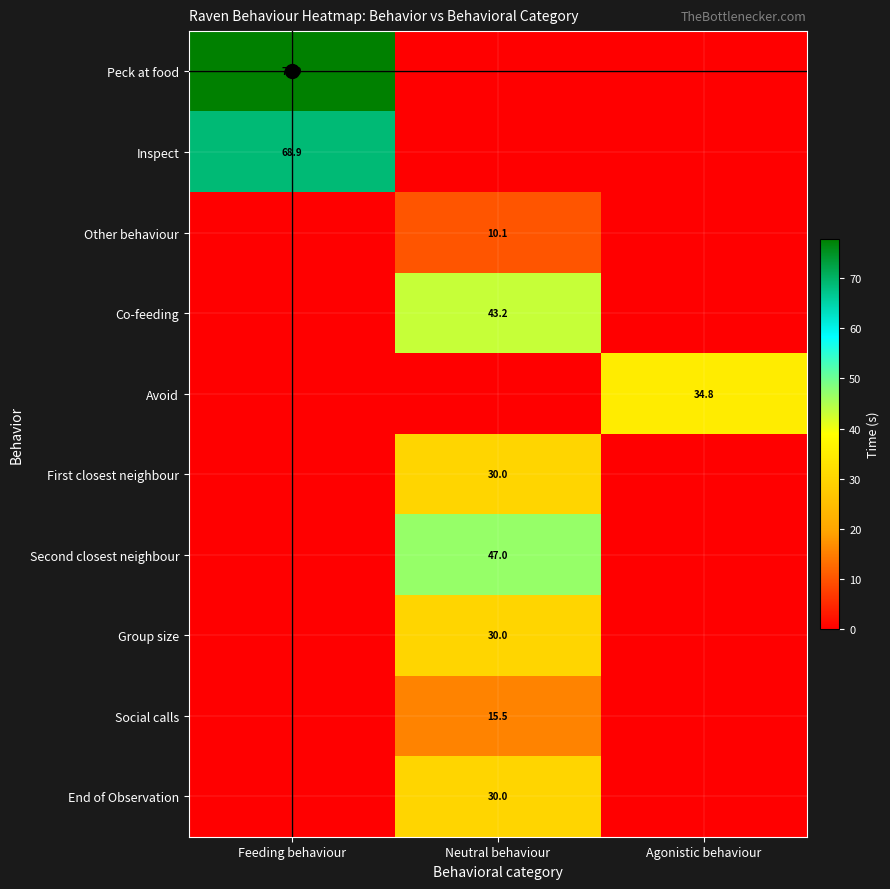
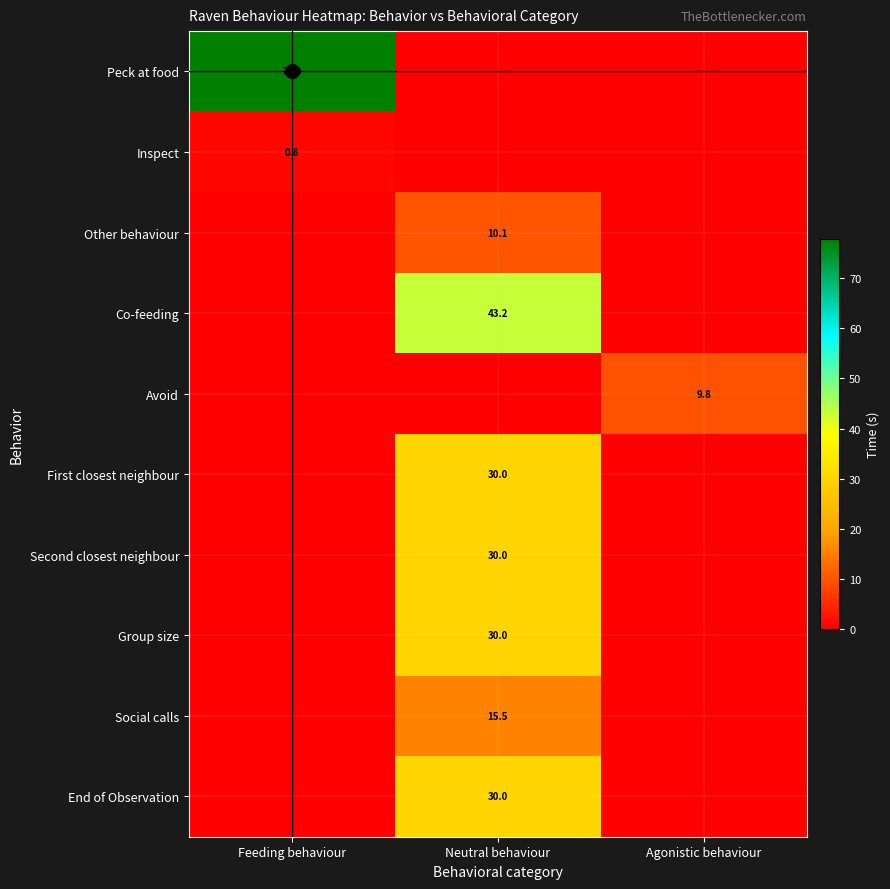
Inspect, Feeding behaviour: 68.9 -> 0.8
Avoid, Agonistic behaviour: 34.8 -> 9.8
Second closest neighbour, Neutral behaviour: 47.0 -> 30.0
